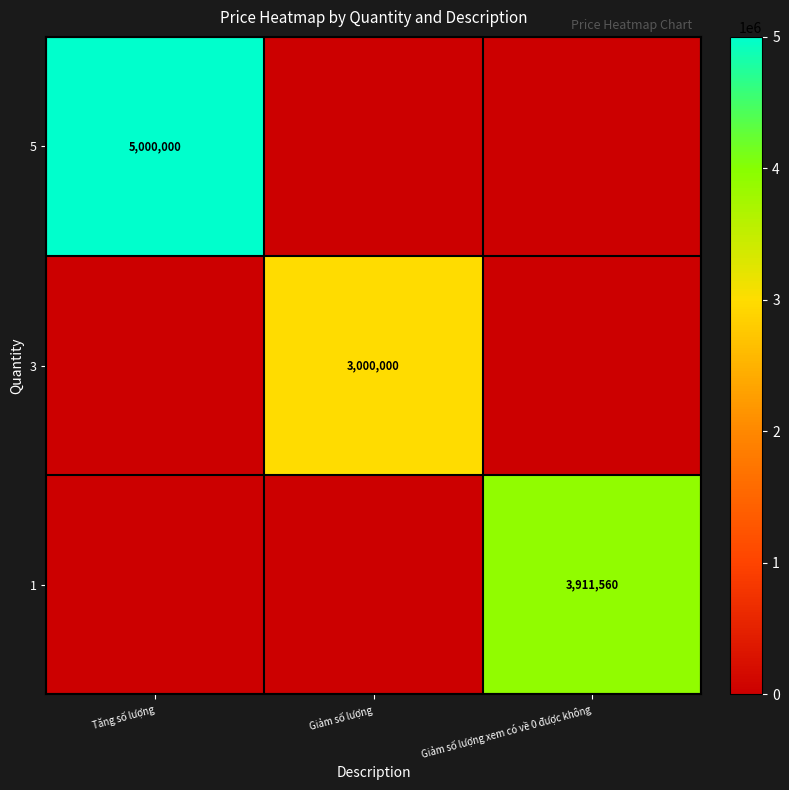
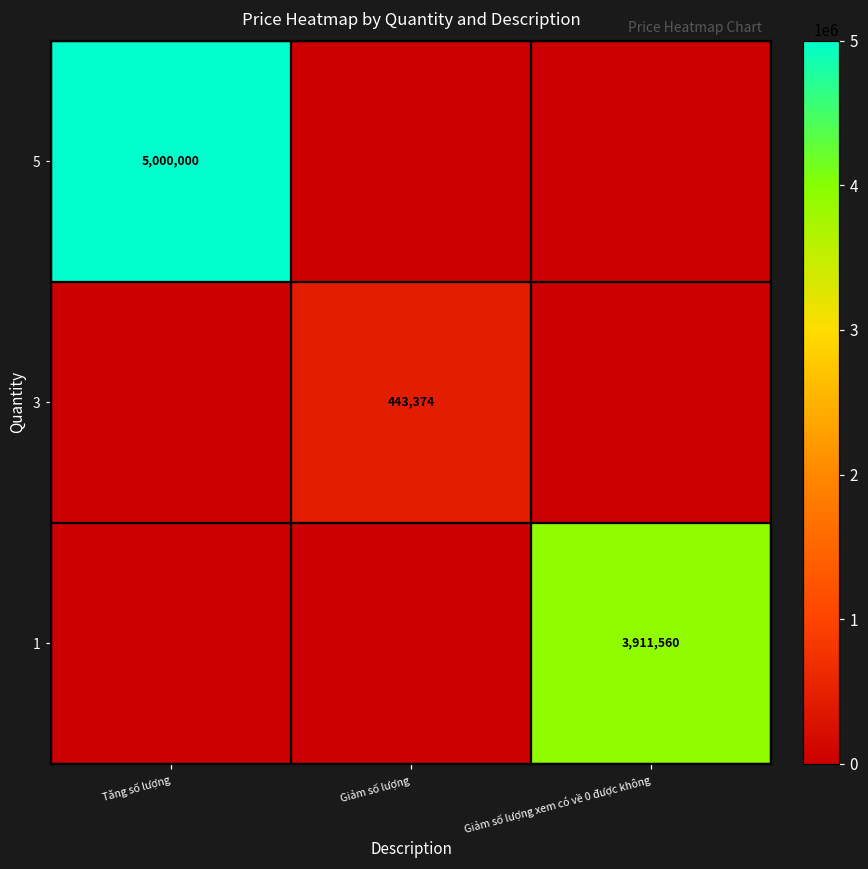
3, Giảm số lượng: 3,000,000 -> 443,374
